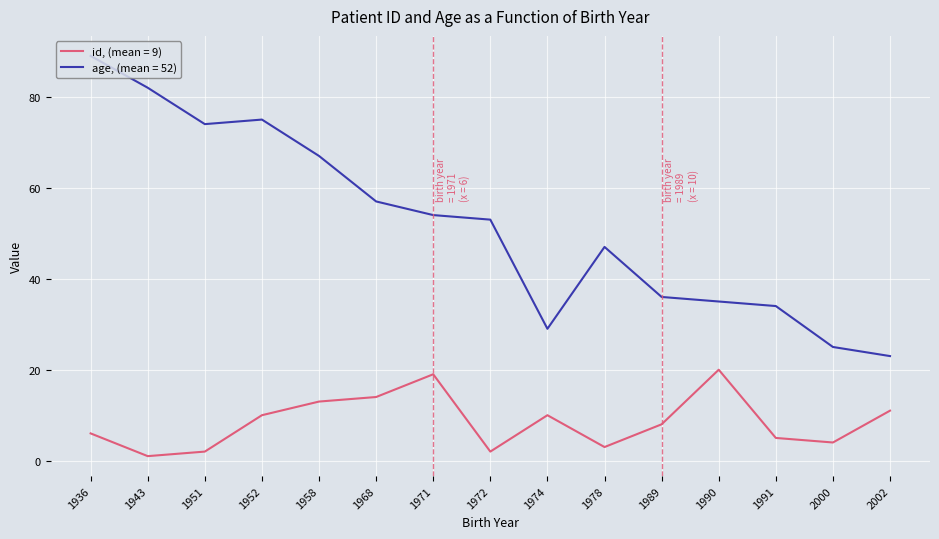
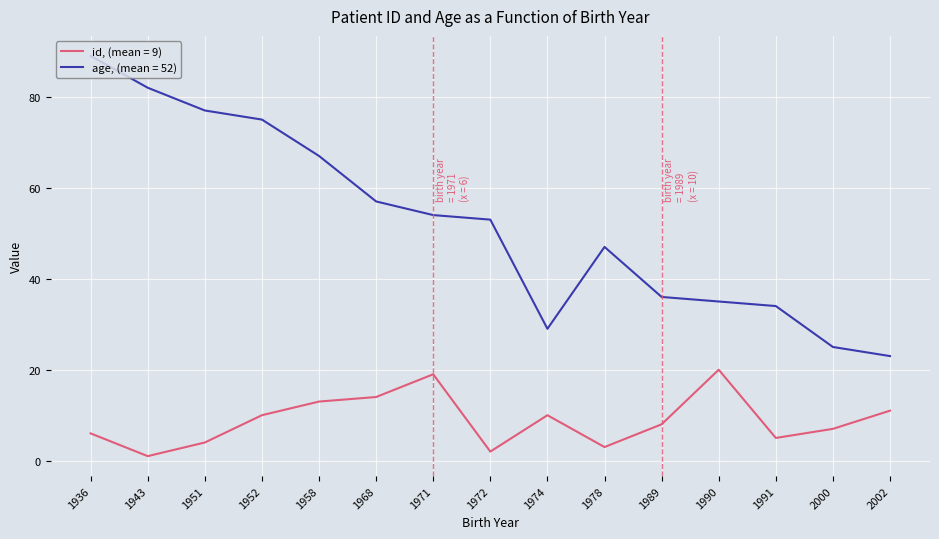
id, (mean = 9), 1951: 2 -> 4
age, (mean = 52), 1951: 74 -> 77
id, (mean = 9), 2000: 4 -> 7
